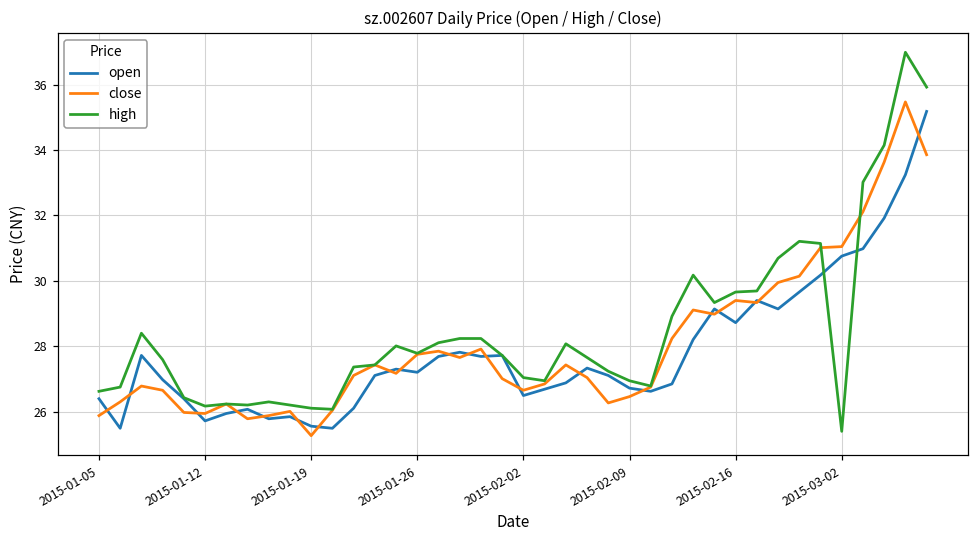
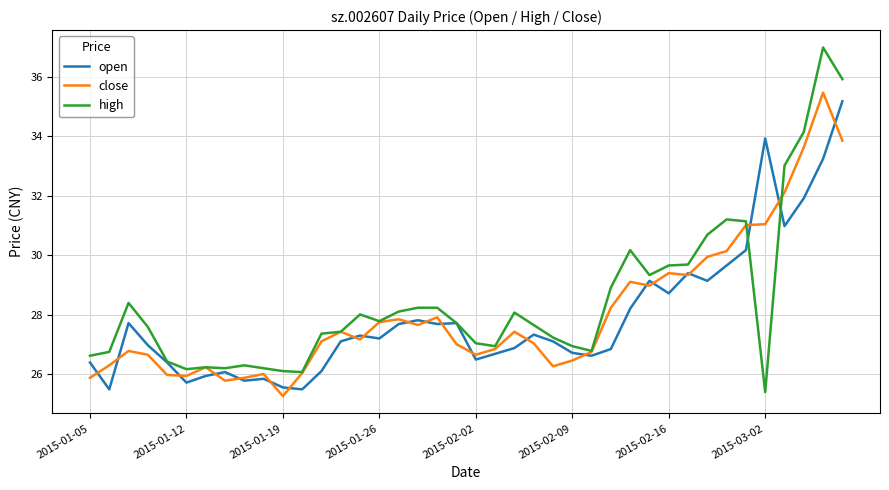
open, 2015-03-02: 30.8 -> 33.9
